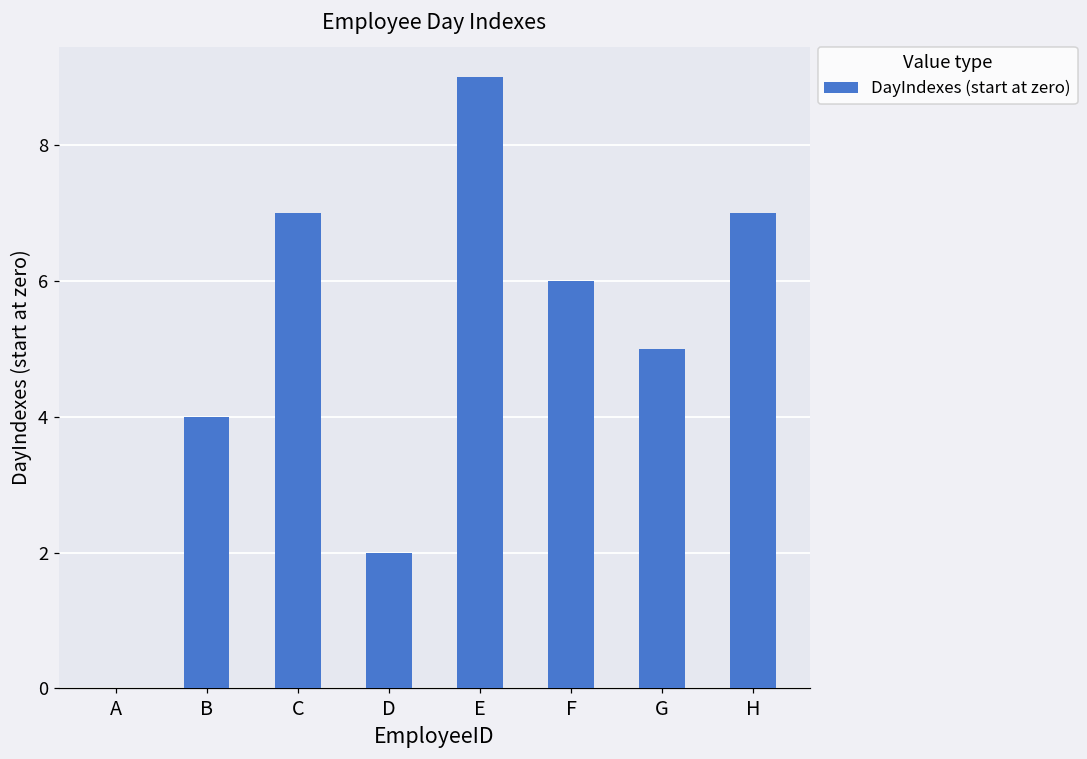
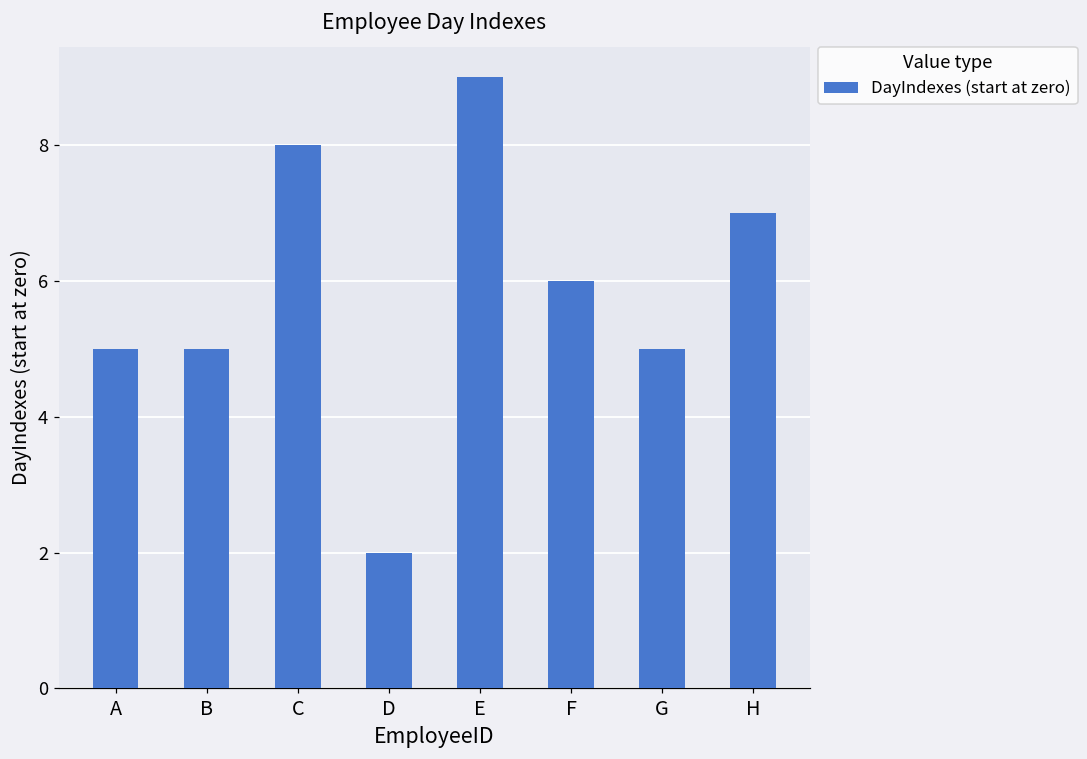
A: 0 -> 5
B: 4 -> 5
C: 7 -> 8
